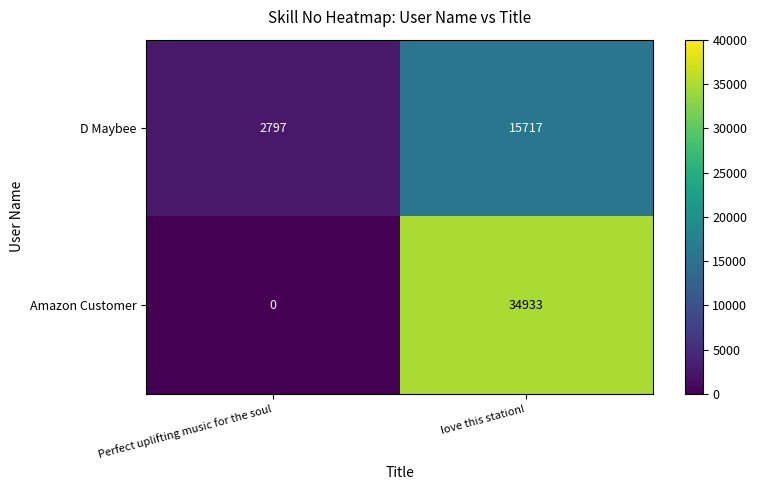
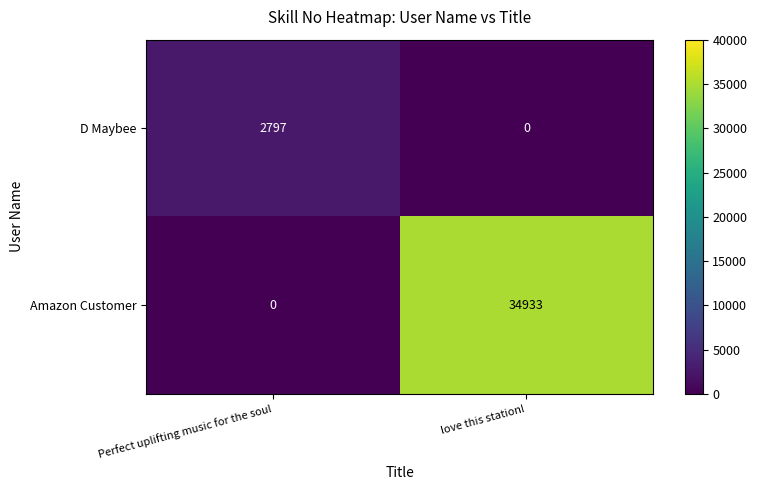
D Maybee, love this station!: 15717 -> 0
